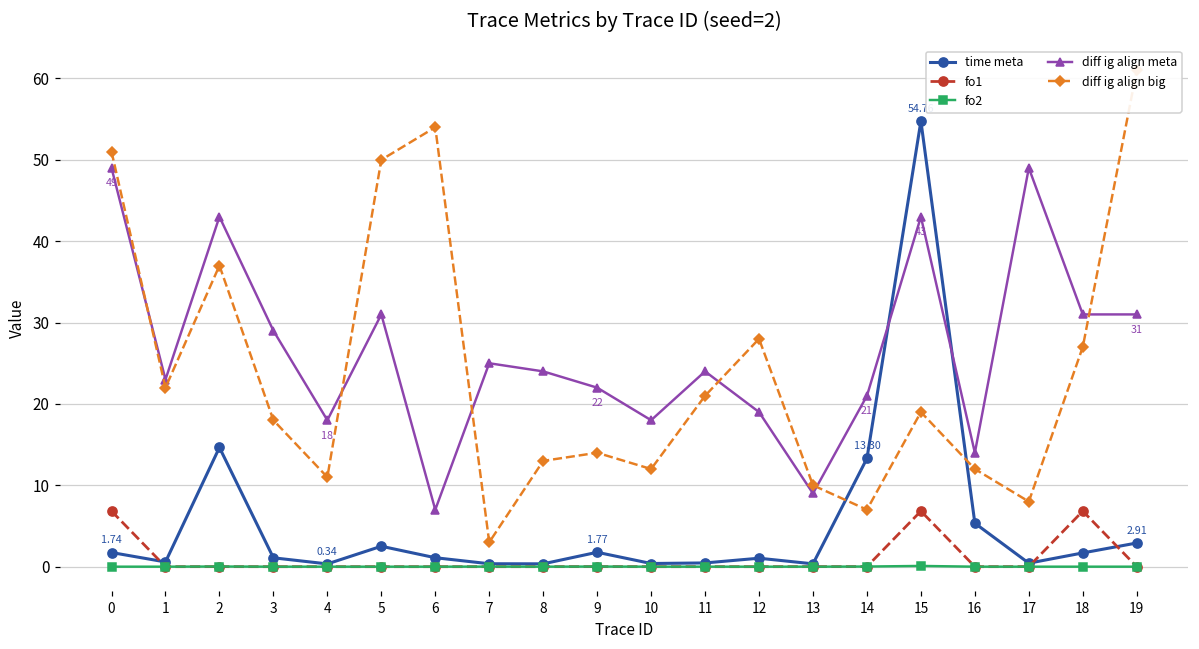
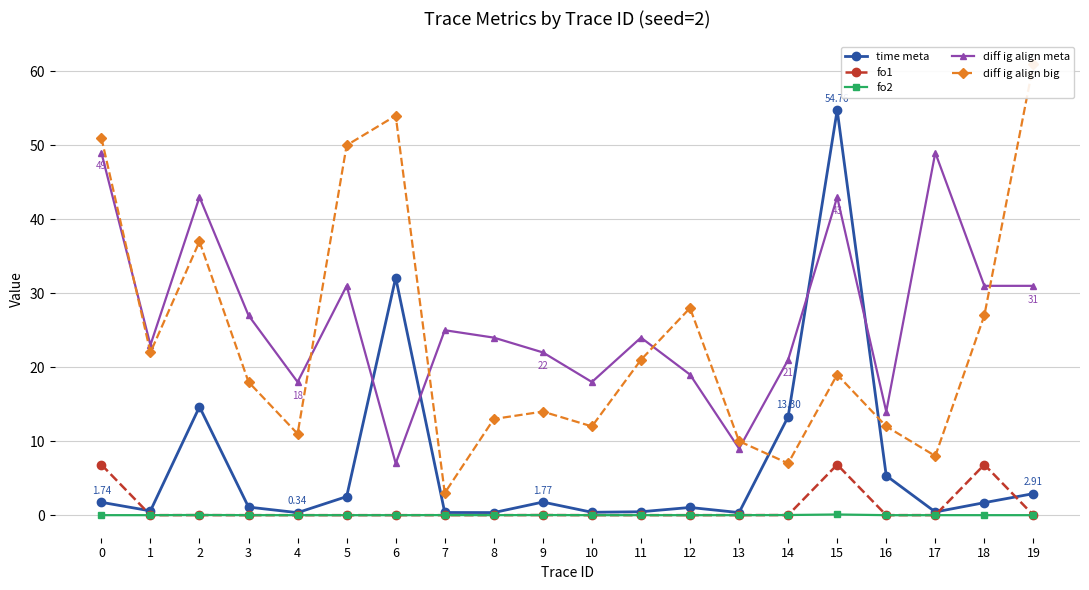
diff ig align meta, 3: 29 -> 27
time meta, 6: 1 -> 32
